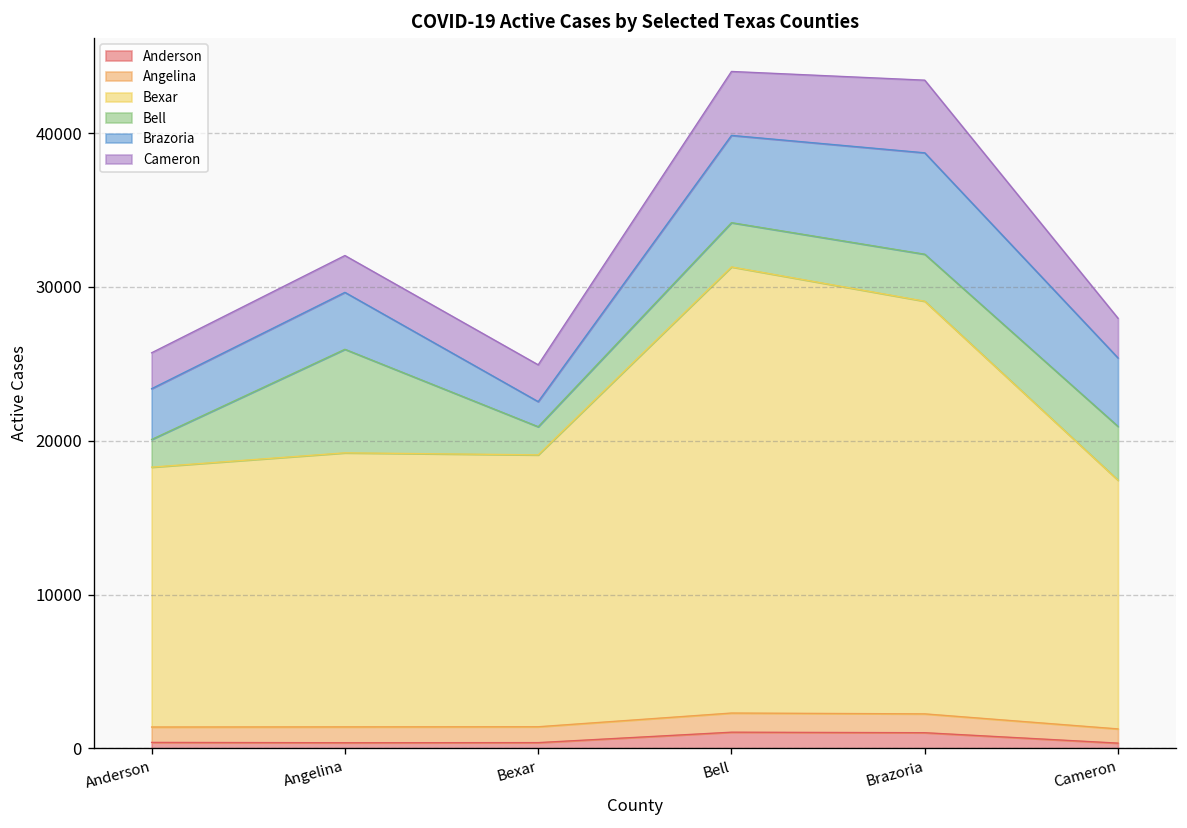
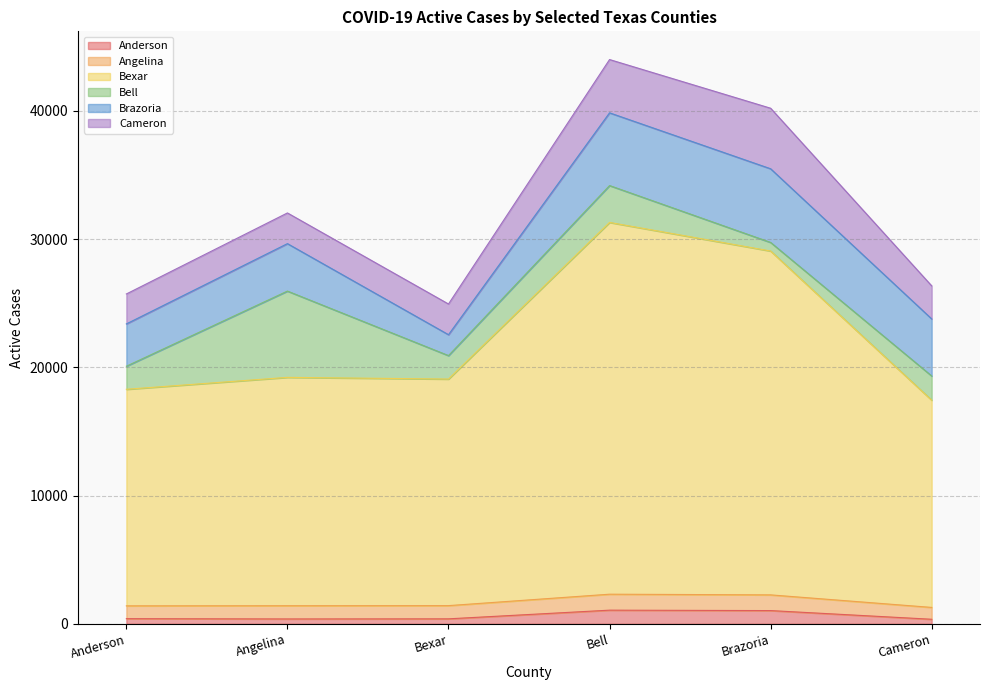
Bell, Brazoria: 3100 -> 700
Brazoria, Brazoria: 6600 -> 5700
Bell, Cameron: 3500 -> 1900
